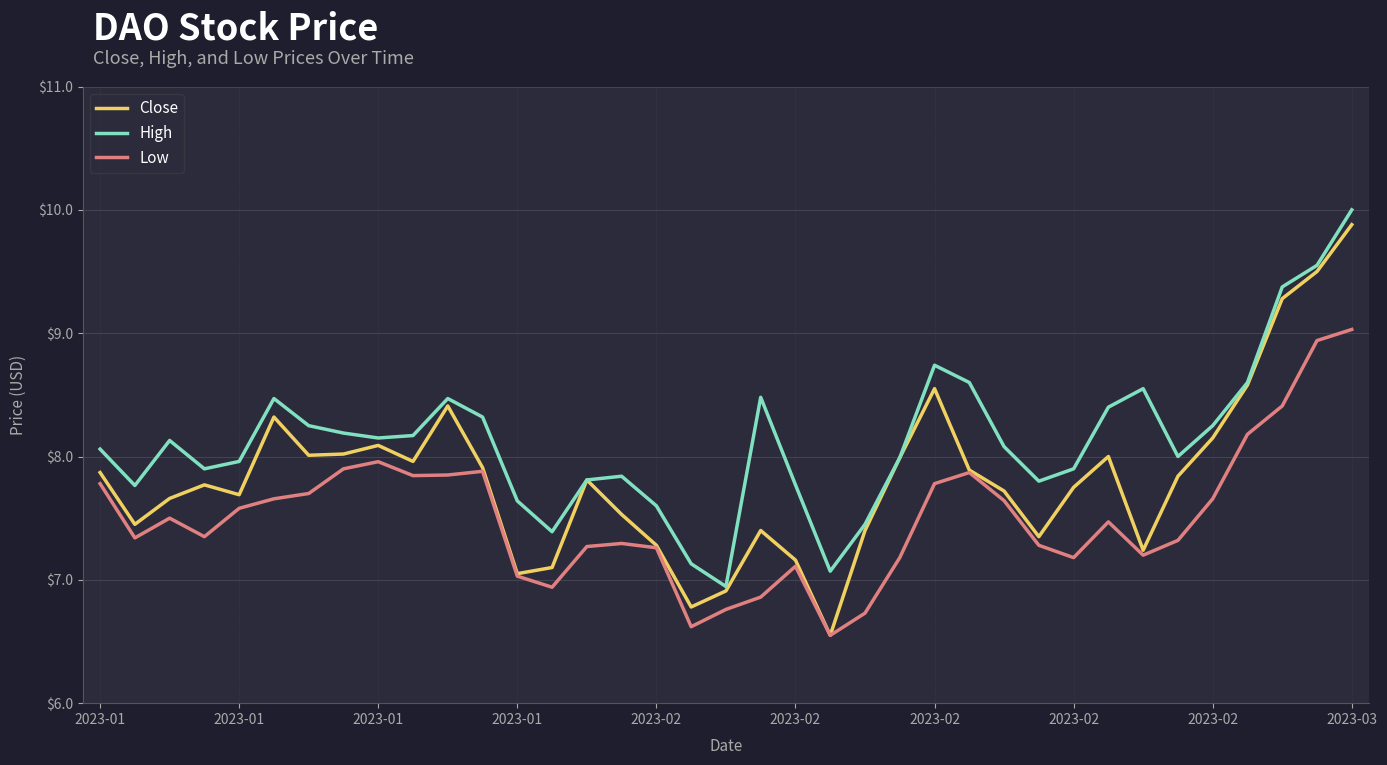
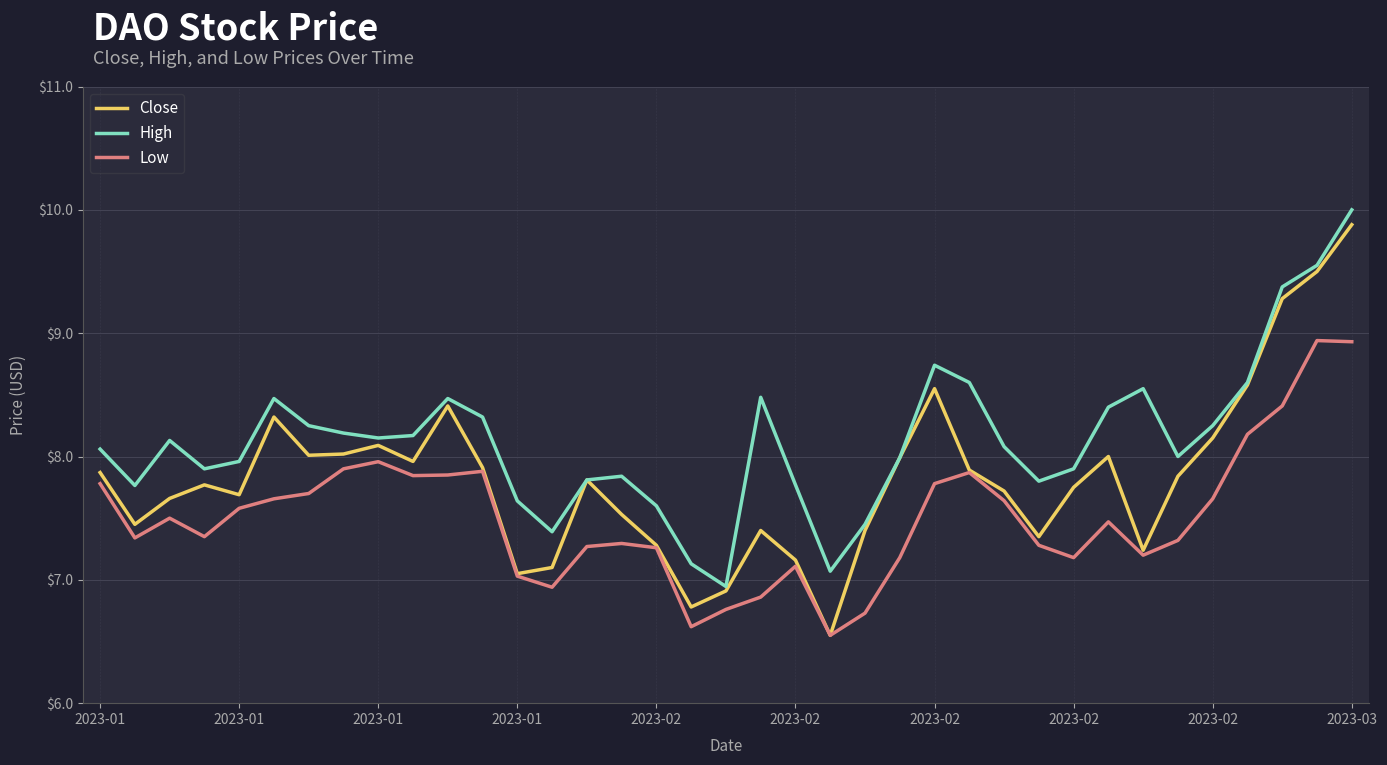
Low, 2023-03: $9.03 -> $8.93
